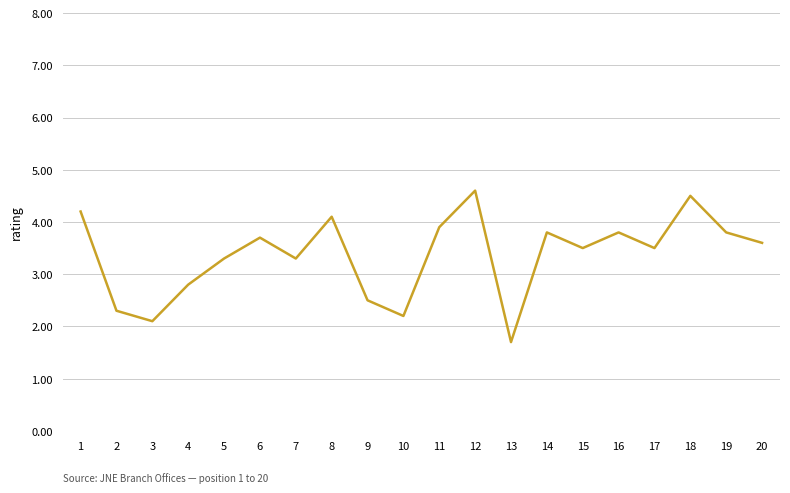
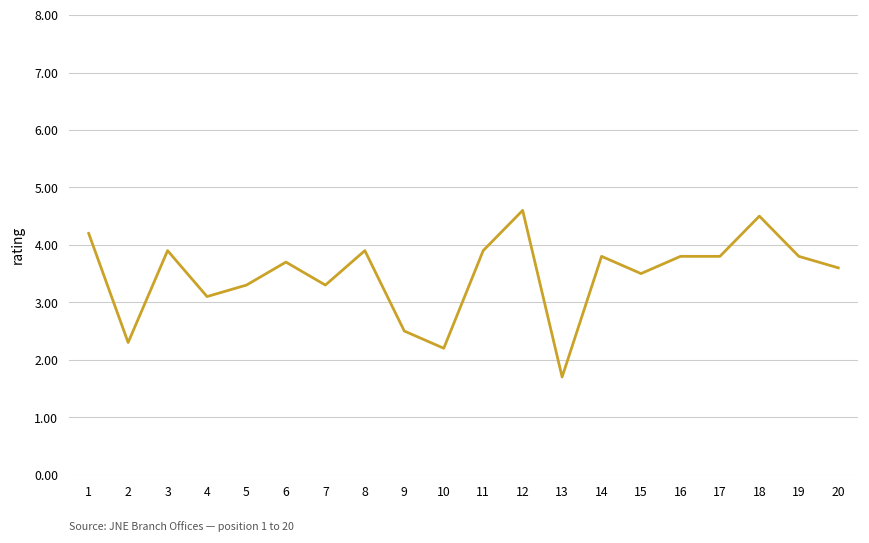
3: 2.1 -> 3.9
4: 2.8 -> 3.1
8: 4.1 -> 3.9
17: 3.5 -> 3.8
